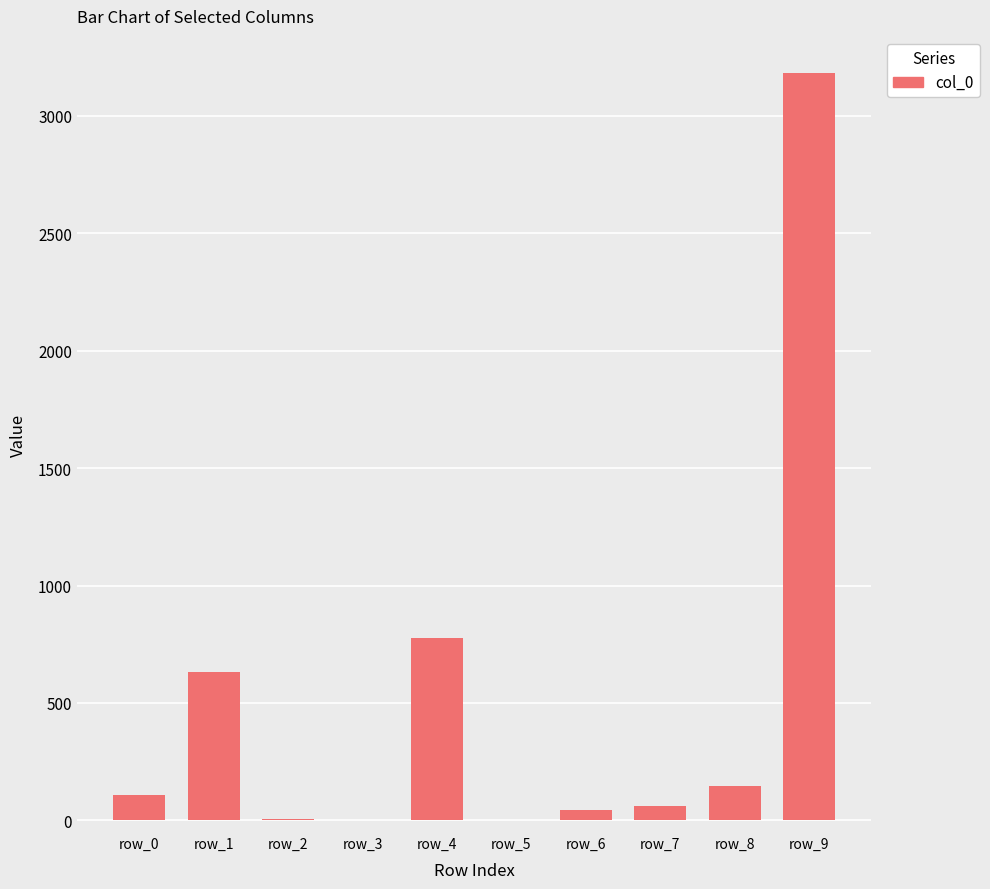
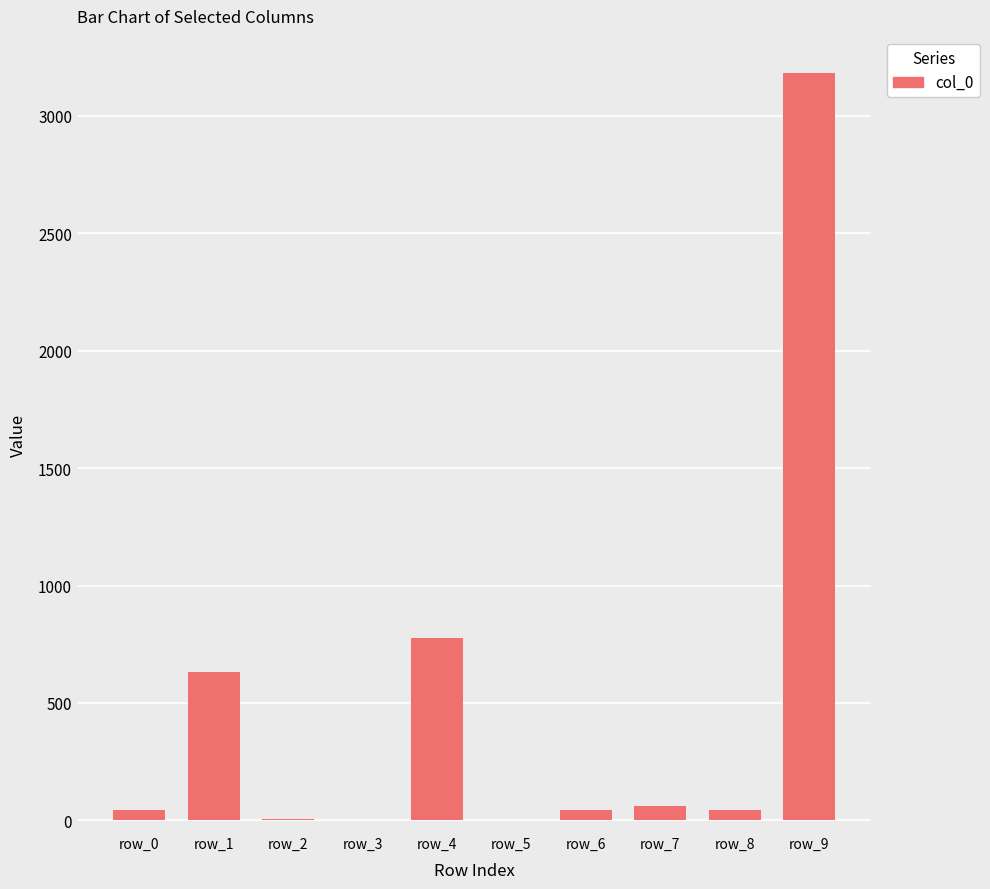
row_0: 110 -> 40
row_8: 140 -> 40
